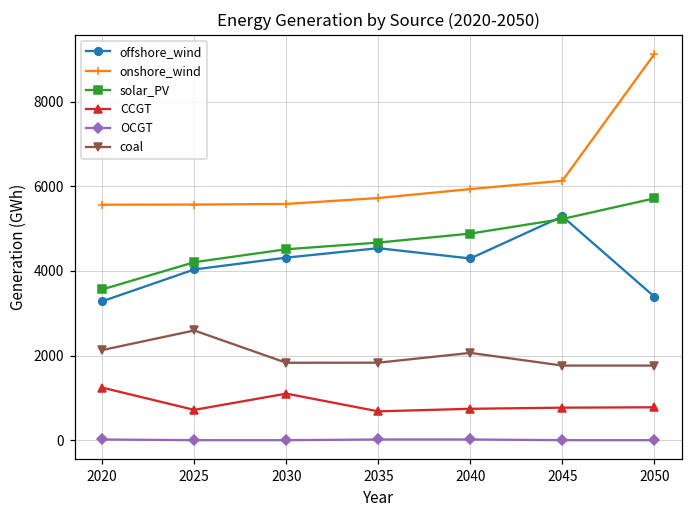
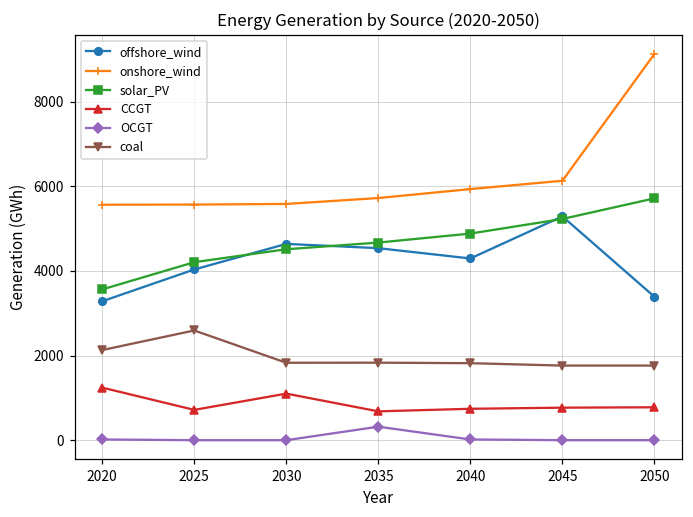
offshore_wind, 2030: 4300 -> 4600
OCGT, 2035: 0 -> 300
coal, 2040: 2100 -> 1800
